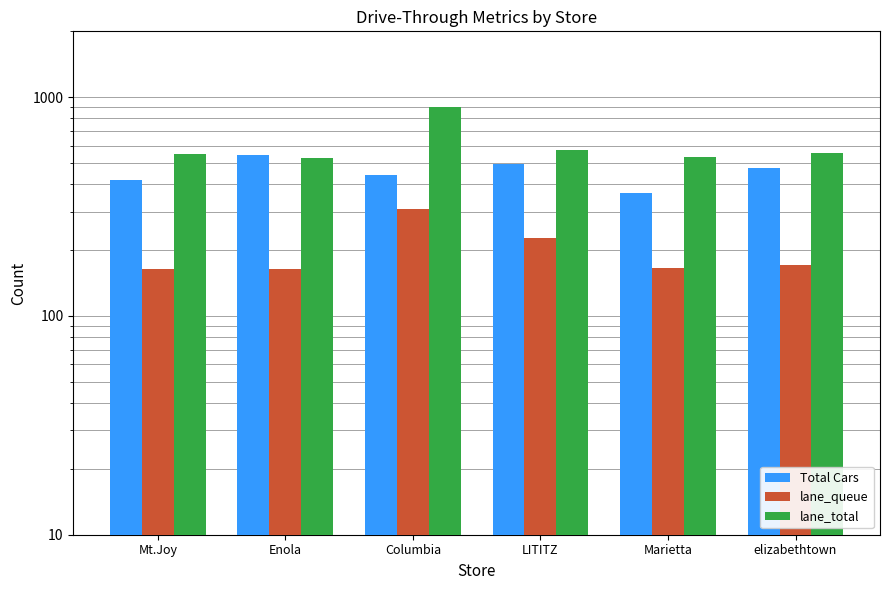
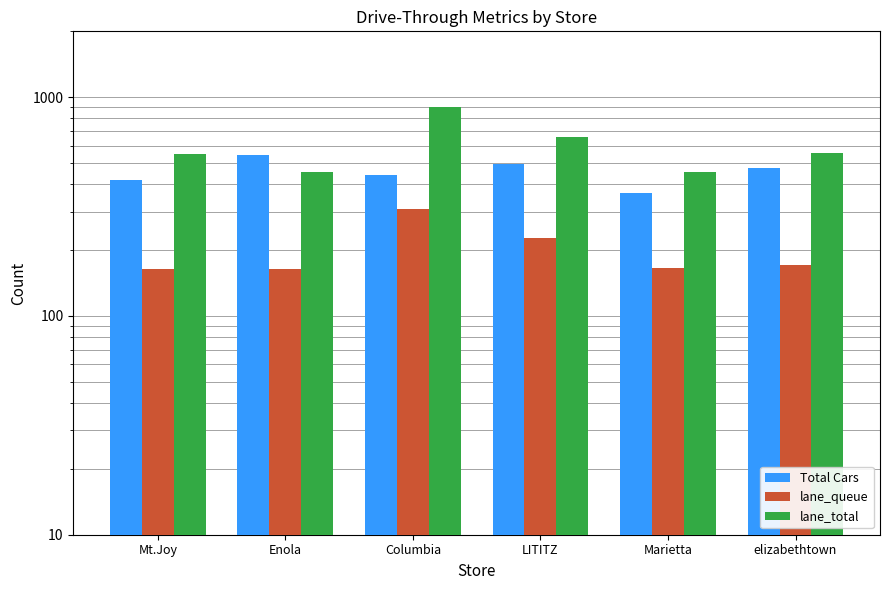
lane_total, Enola: 530 -> 450
lane_total, LITITZ: 580 -> 660
lane_total, Marietta: 530 -> 460
